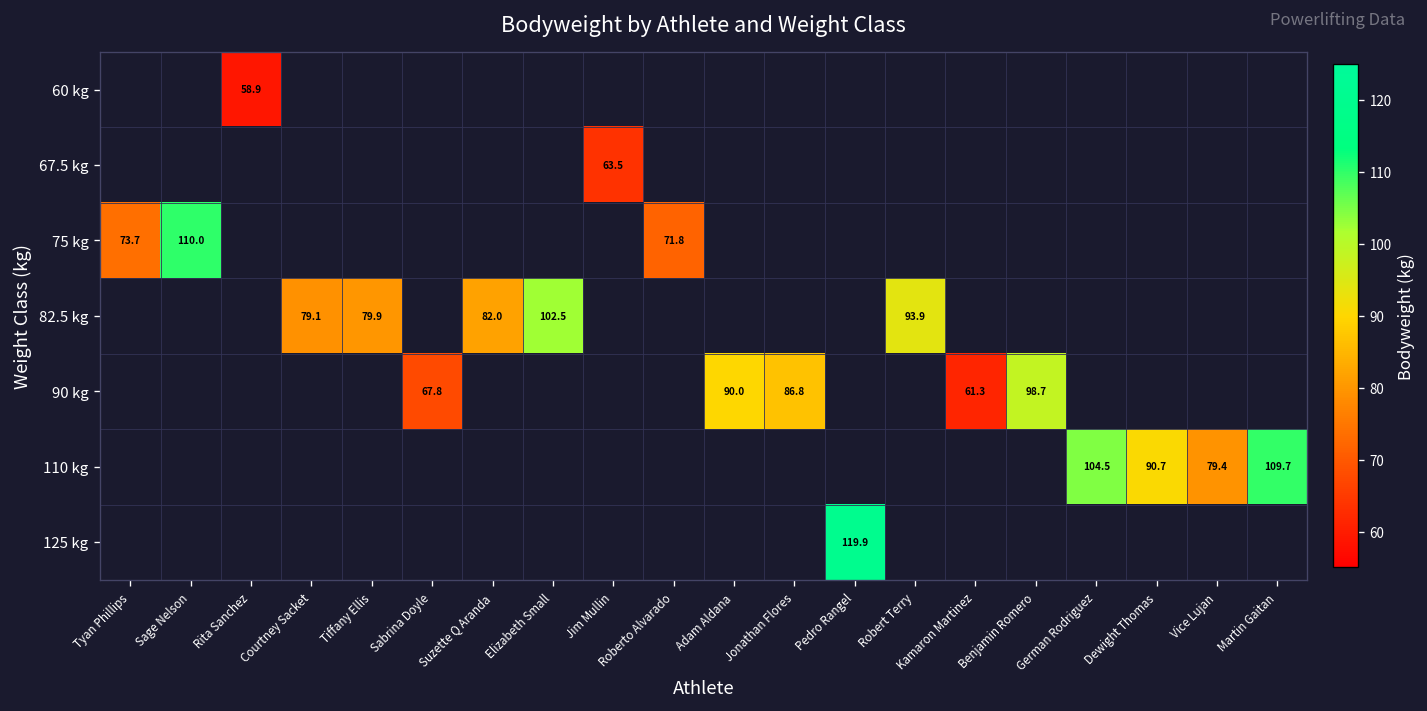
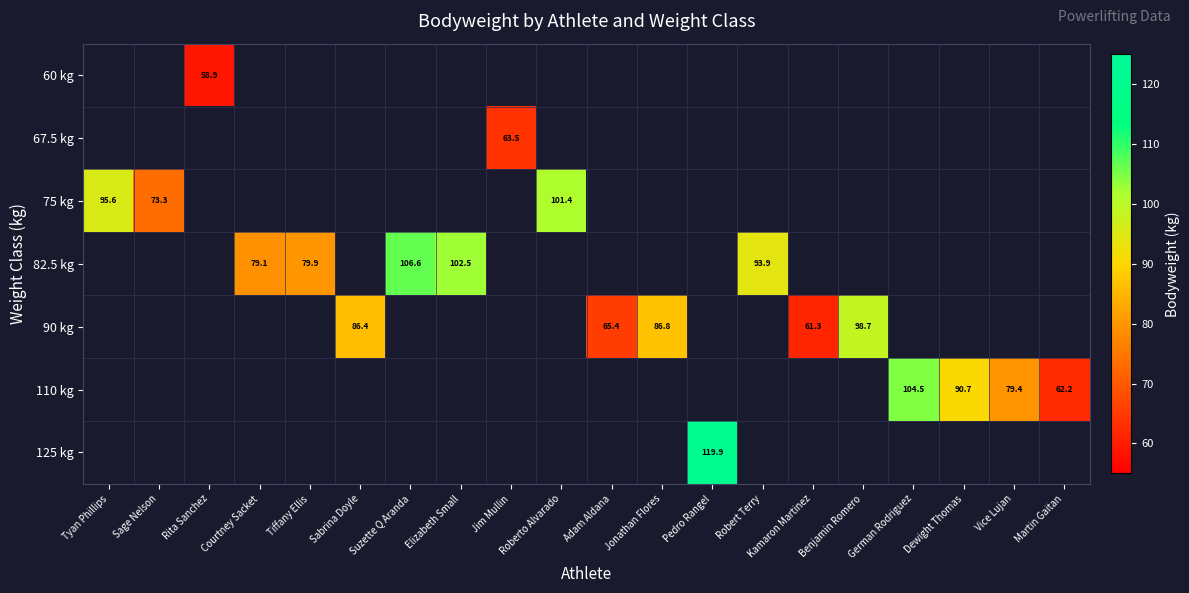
75 kg, Tyan Phillips: 73.7 -> 95.6
75 kg, Sage Nelson: 110.0 -> 73.3
75 kg, Roberto Alvarado: 71.8 -> 101.4
82.5 kg, Suzette Q Aranda: 82.0 -> 106.6
90 kg, Sabrina Doyle: 67.8 -> 86.4
90 kg, Adam Aldana: 90.0 -> 65.4
110 kg, Martin Gaitan: 109.7 -> 62.2
